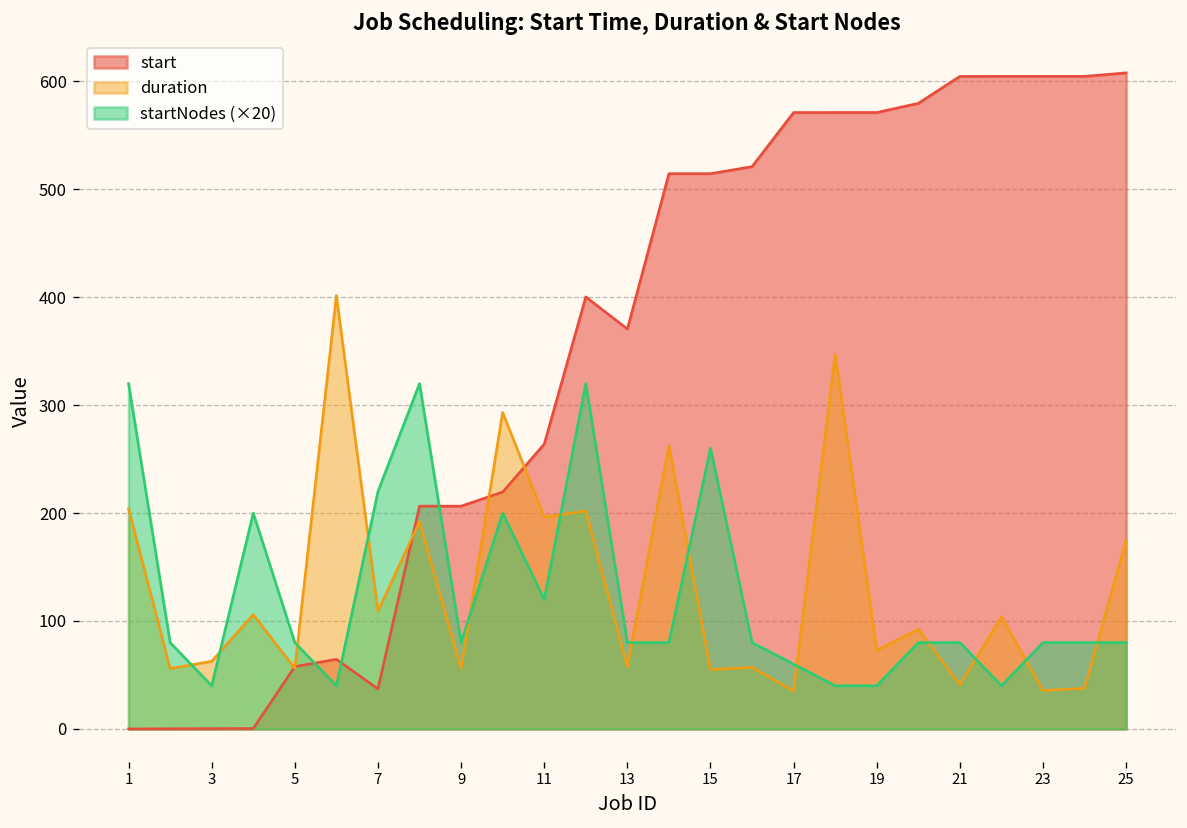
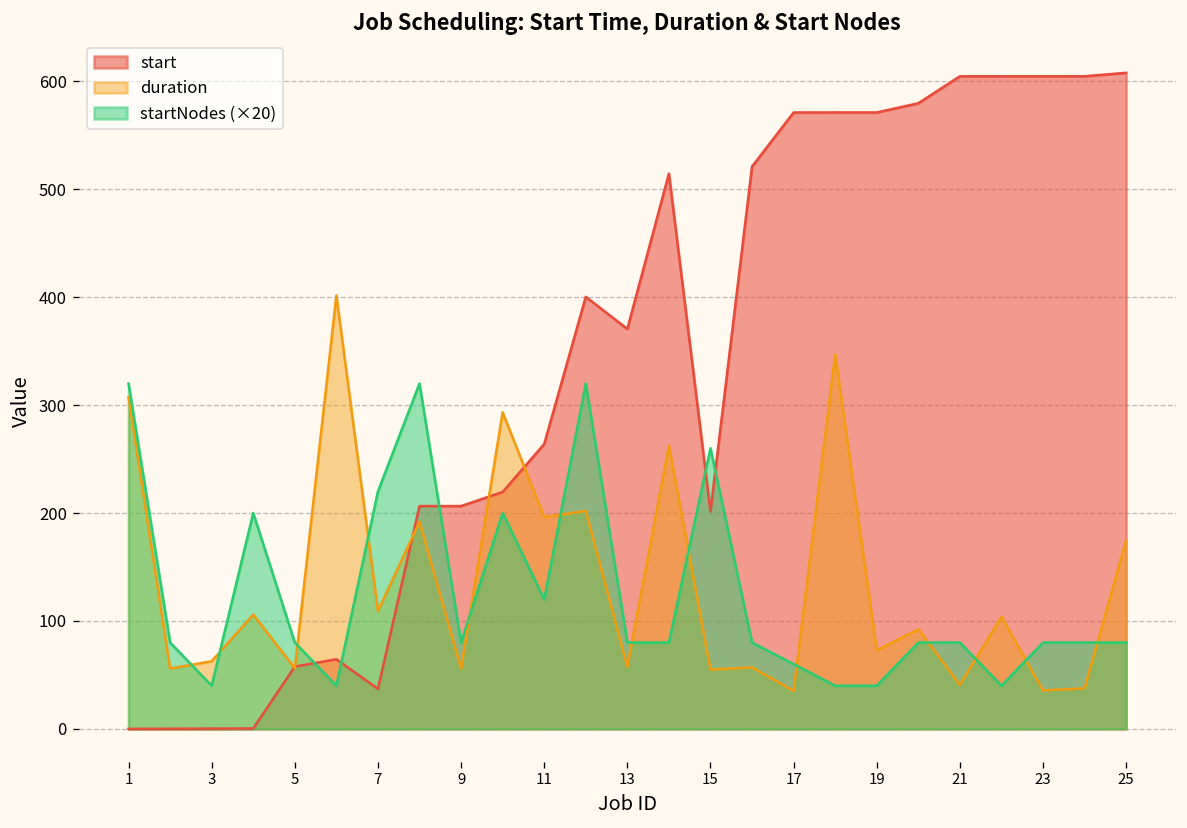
duration, 1: 200 -> 310
start, 15: 510 -> 200
